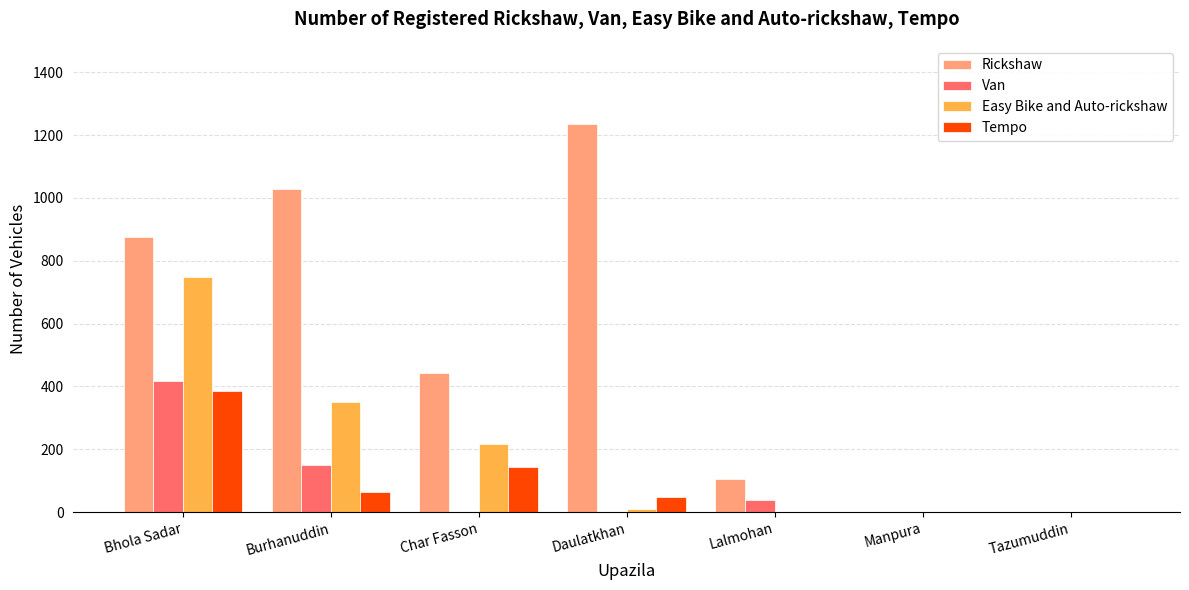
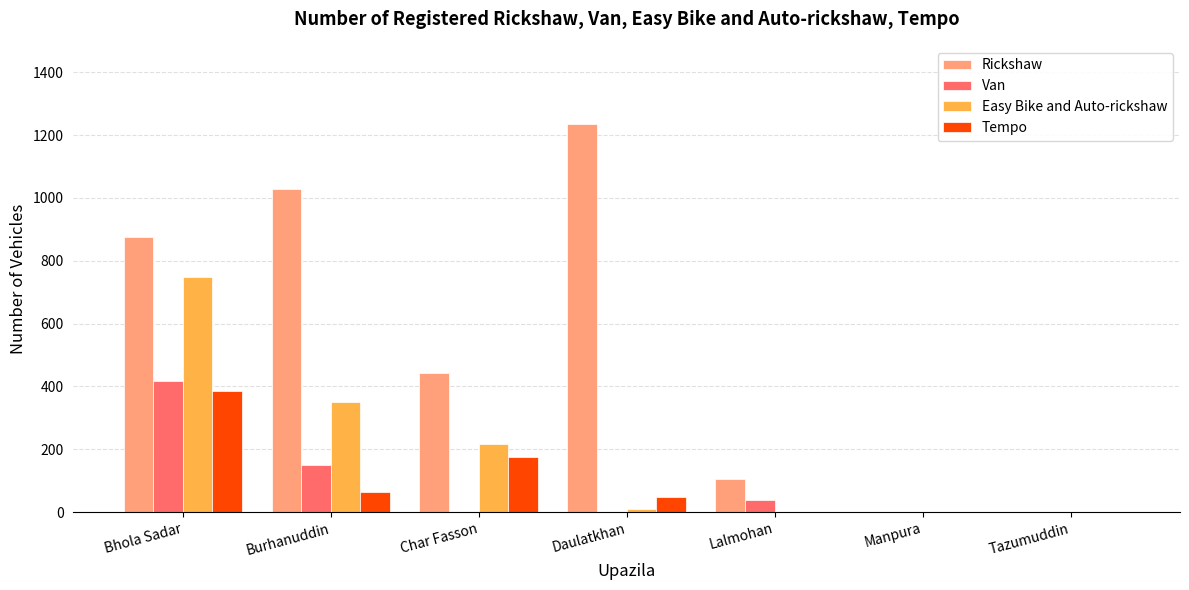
Tempo, Char Fasson: 150 -> 170
